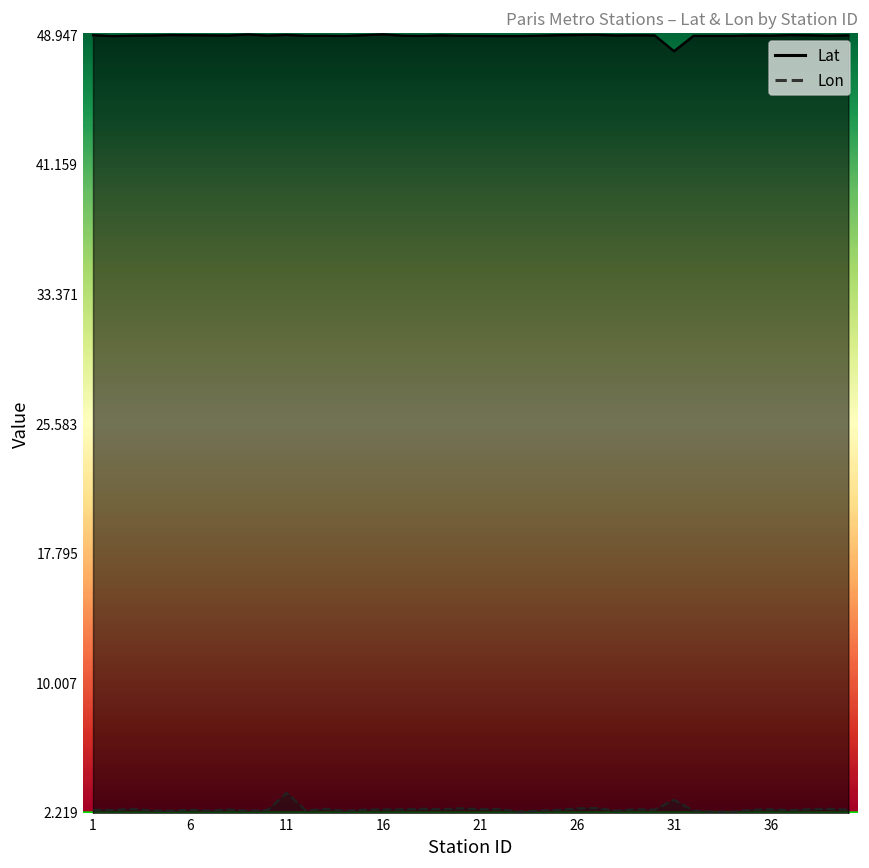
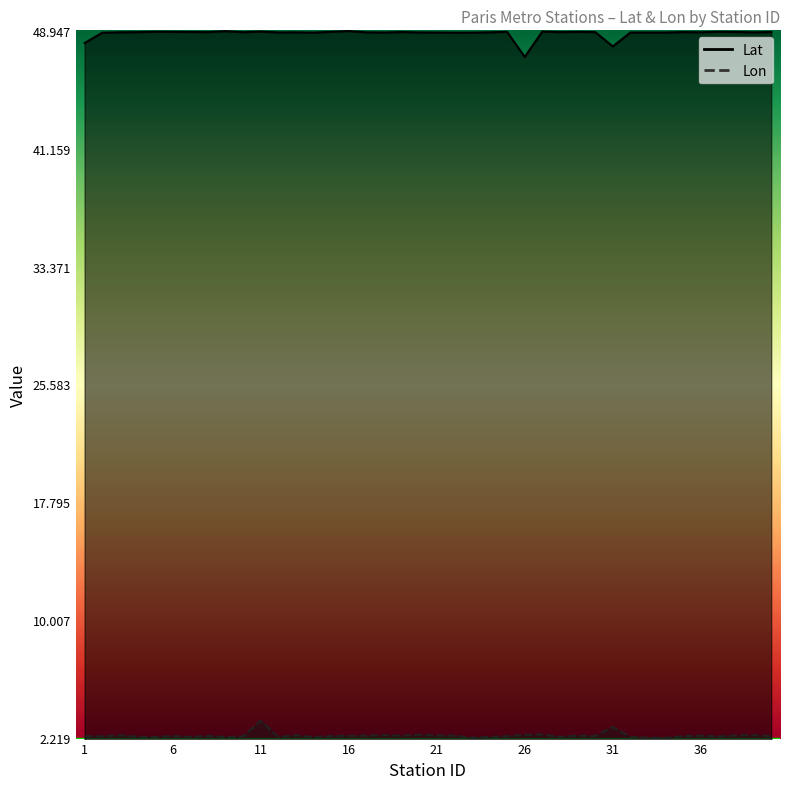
Lat, 1: 48.9 -> 48.1
Lat, 26: 48.9 -> 47.2
